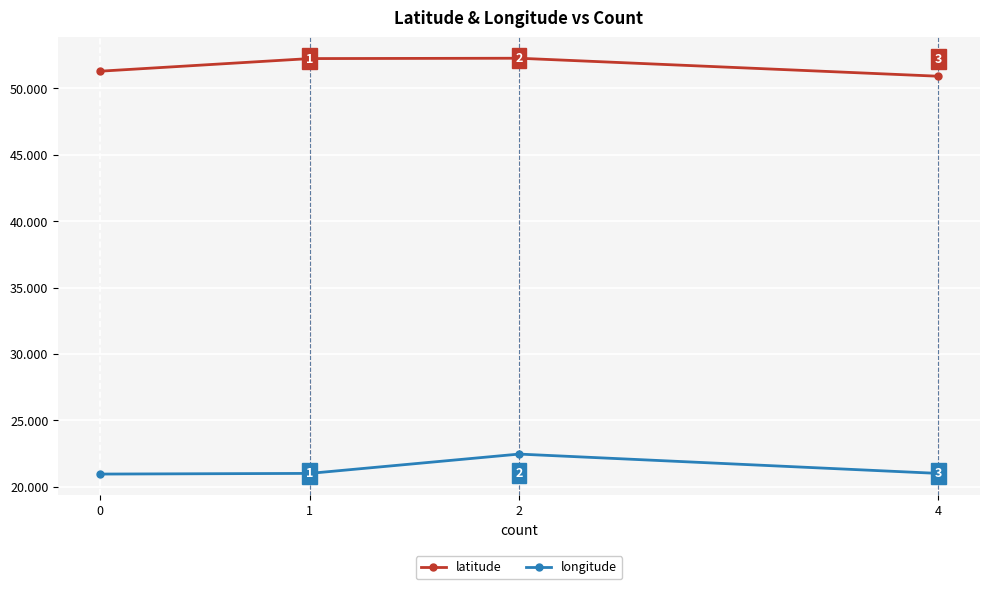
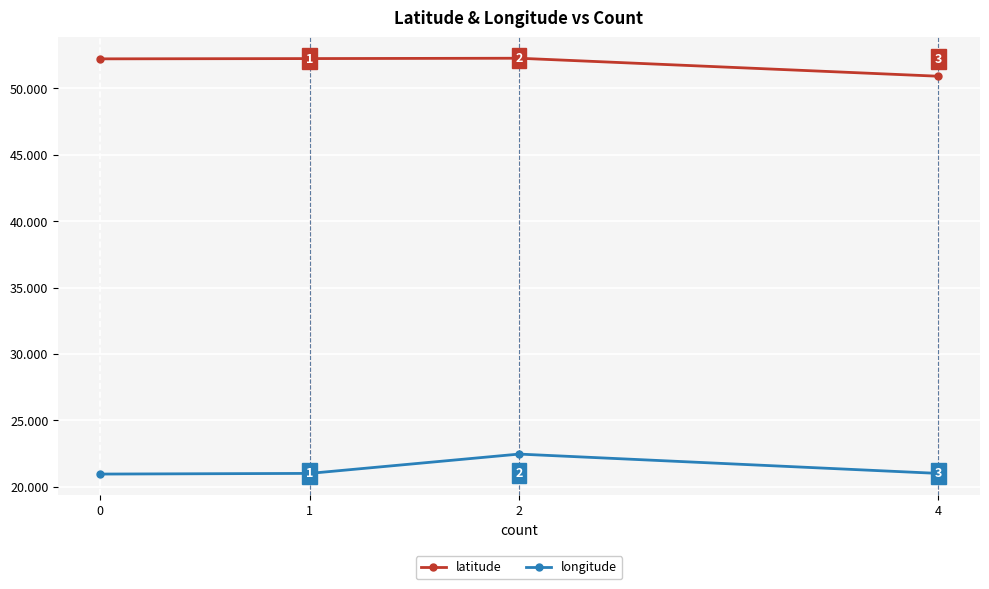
latitude, 0: 51.3 -> 52.2
